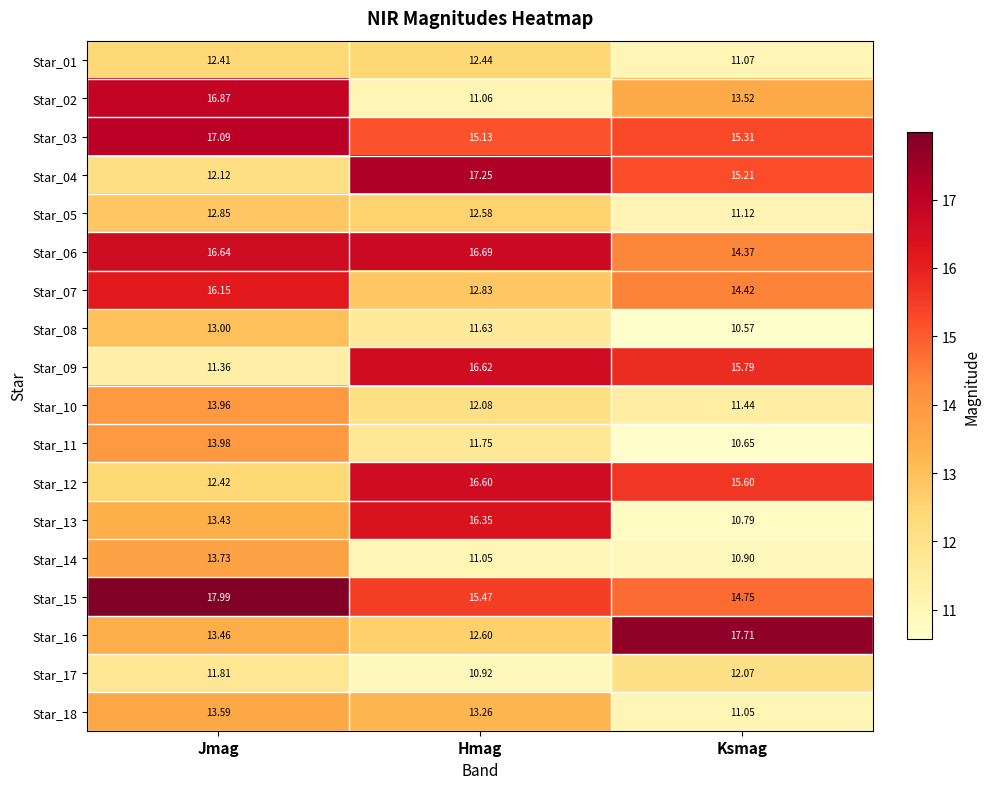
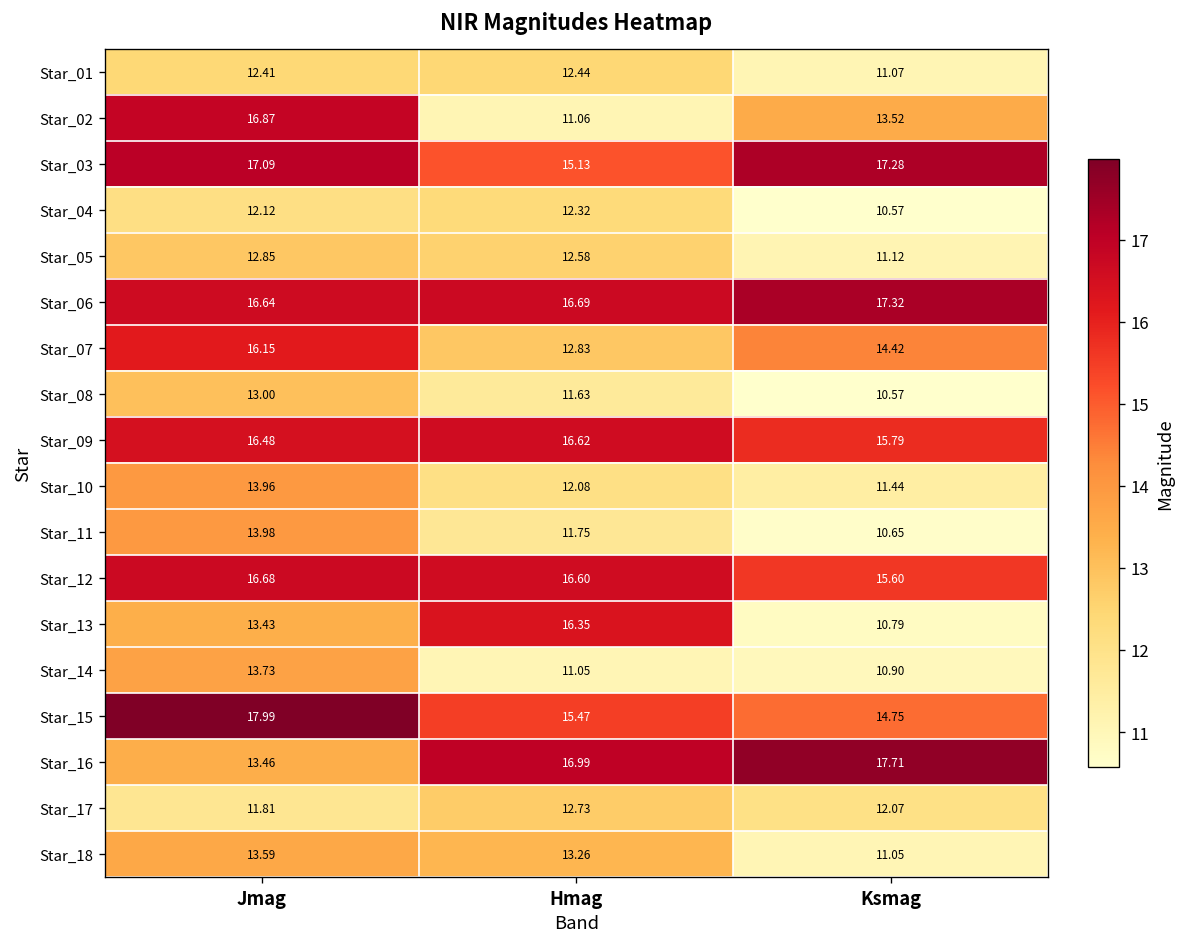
Star_03, Ksmag: 15.31 -> 17.28
Star_04, Hmag: 17.25 -> 12.32
Star_04, Ksmag: 15.21 -> 10.57
Star_06, Ksmag: 14.37 -> 17.32
Star_09, Jmag: 11.36 -> 16.48
Star_12, Jmag: 12.42 -> 16.68
Star_16, Hmag: 12.60 -> 16.99
Star_17, Hmag: 10.92 -> 12.73
